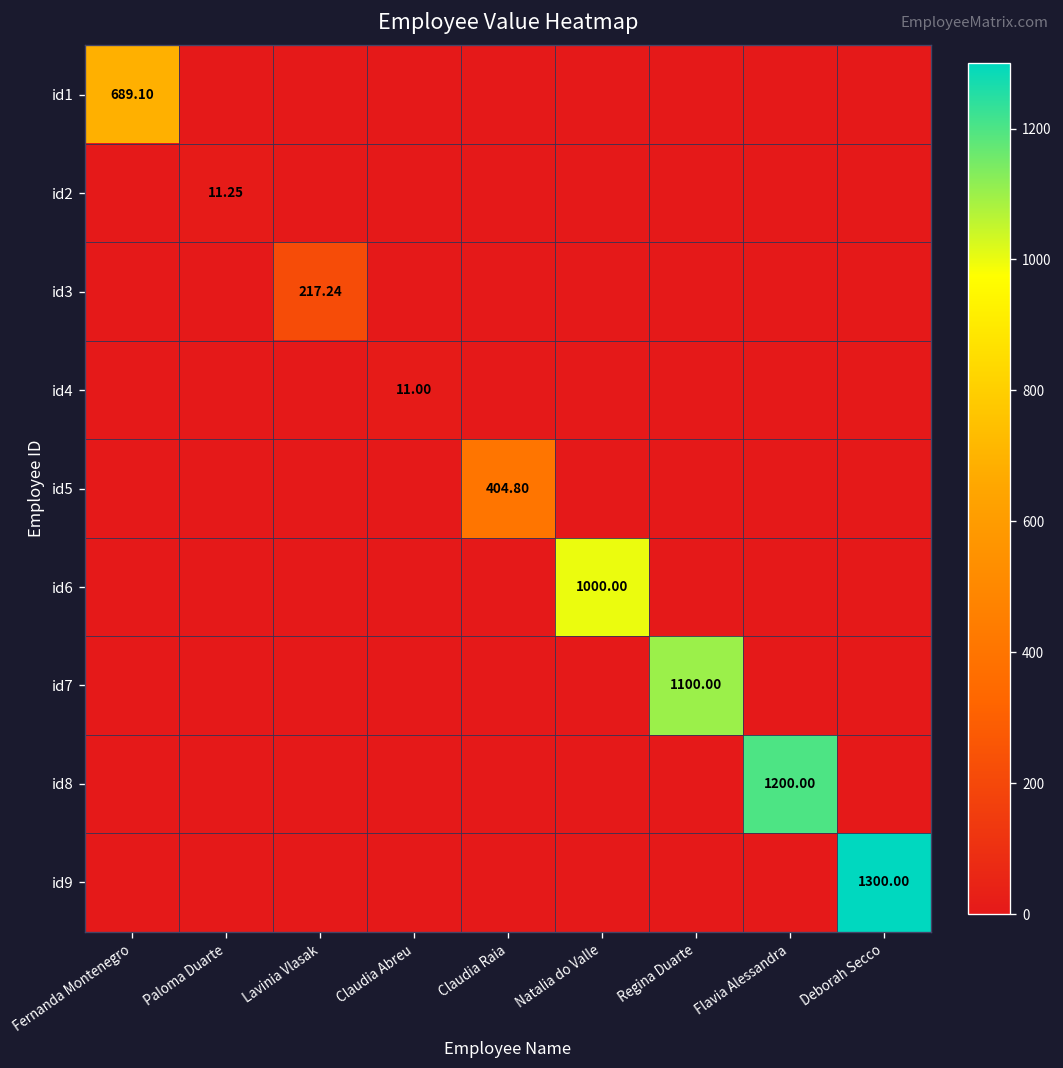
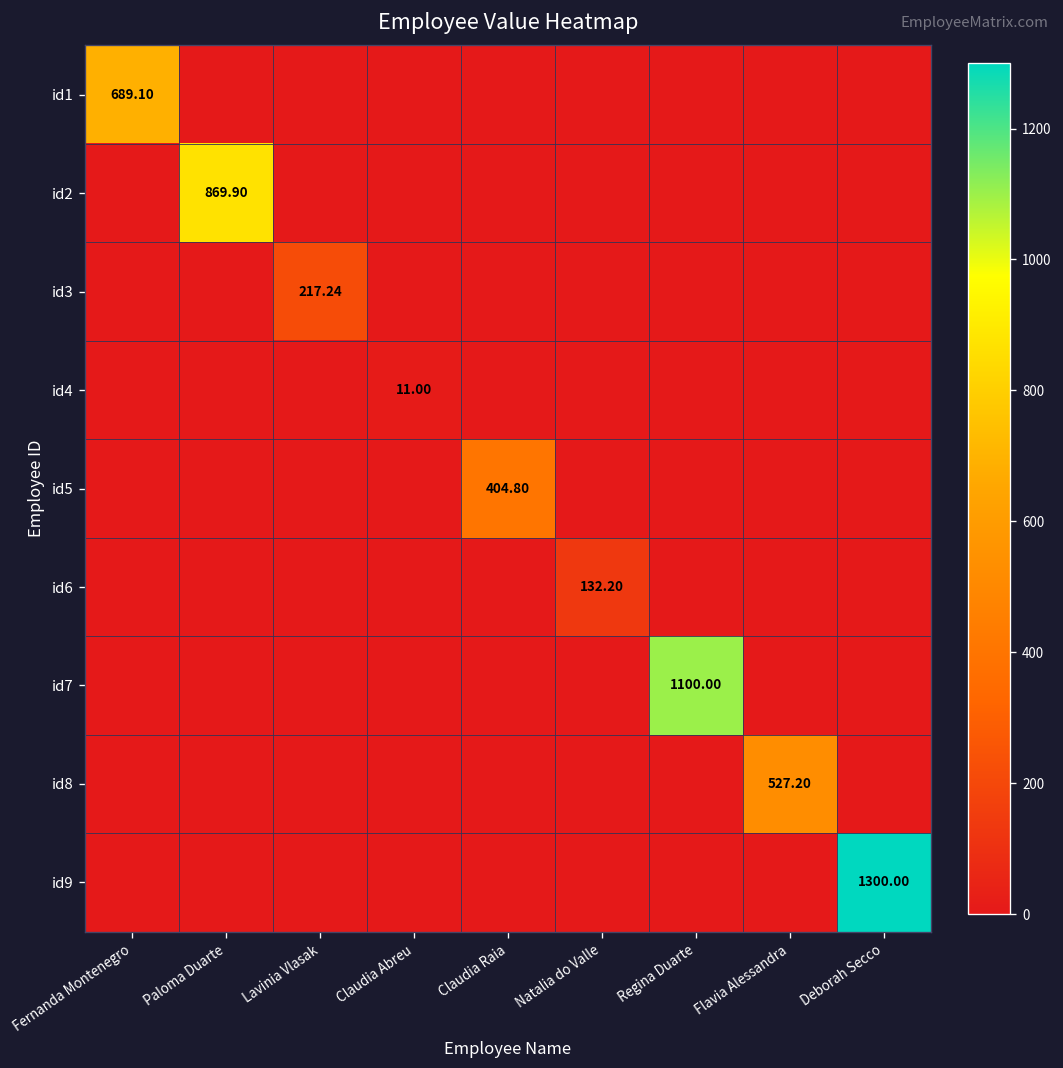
id2, Paloma Duarte: 11.25 -> 869.90
id6, Natalia do Valle: 1000.00 -> 132.20
id8, Flavia Alessandra: 1200.00 -> 527.20
